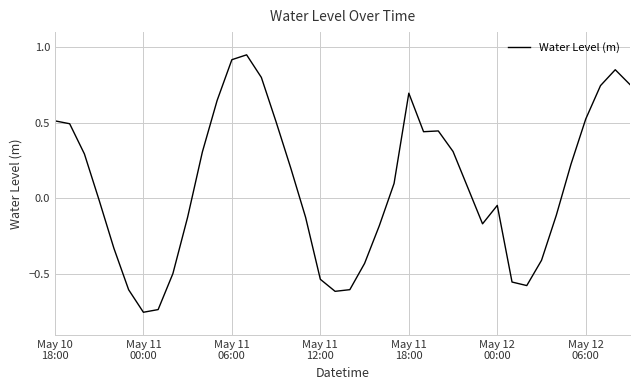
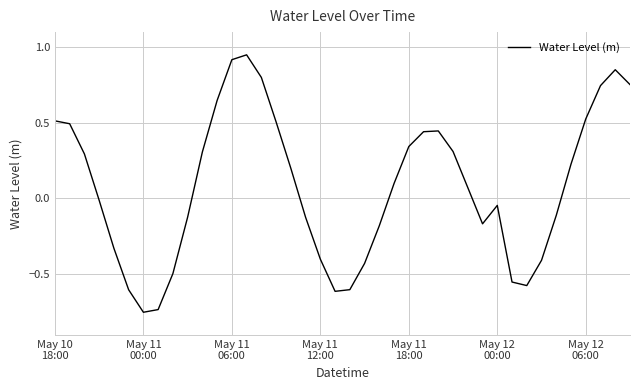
May 11 12:00: -0.53 -> -0.40
May 11 18:00: 0.69 -> 0.34
